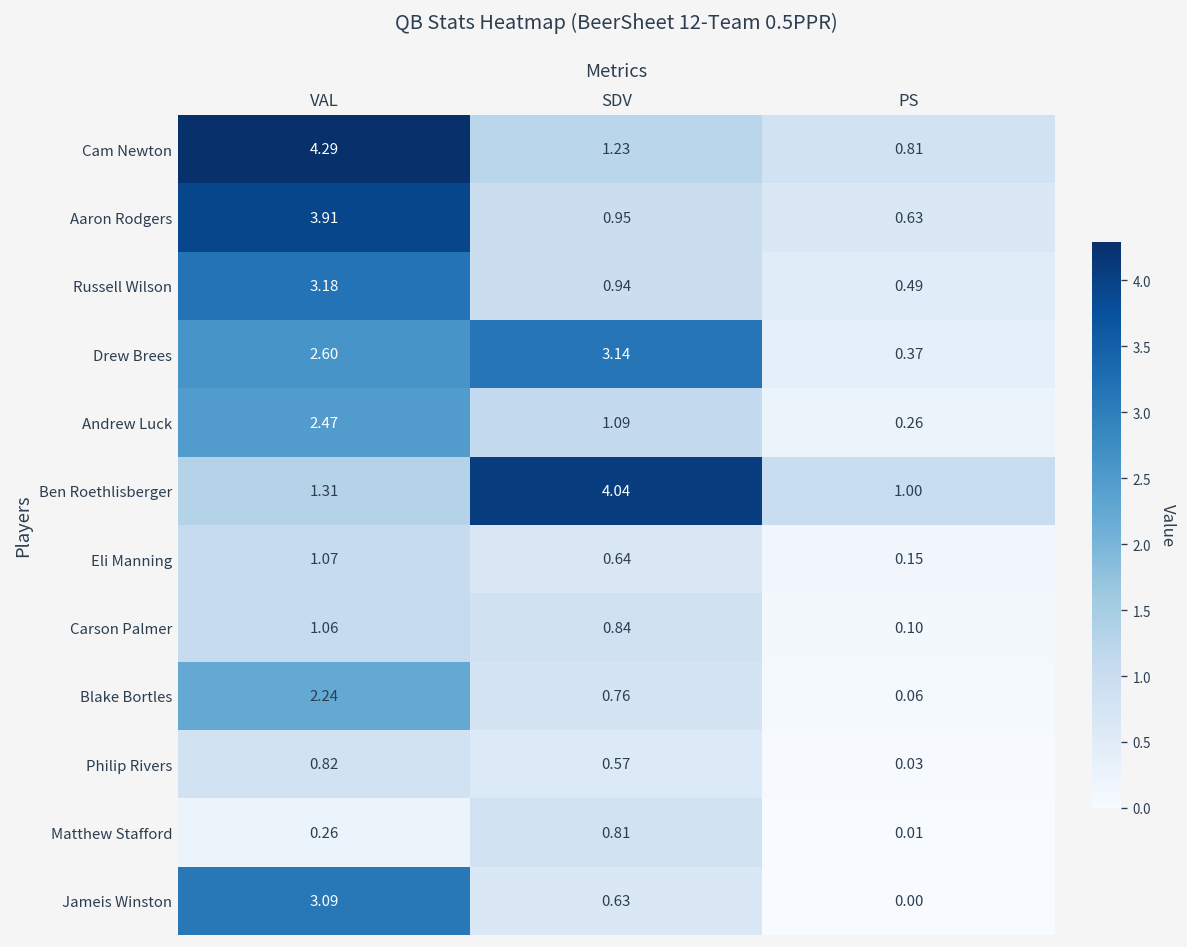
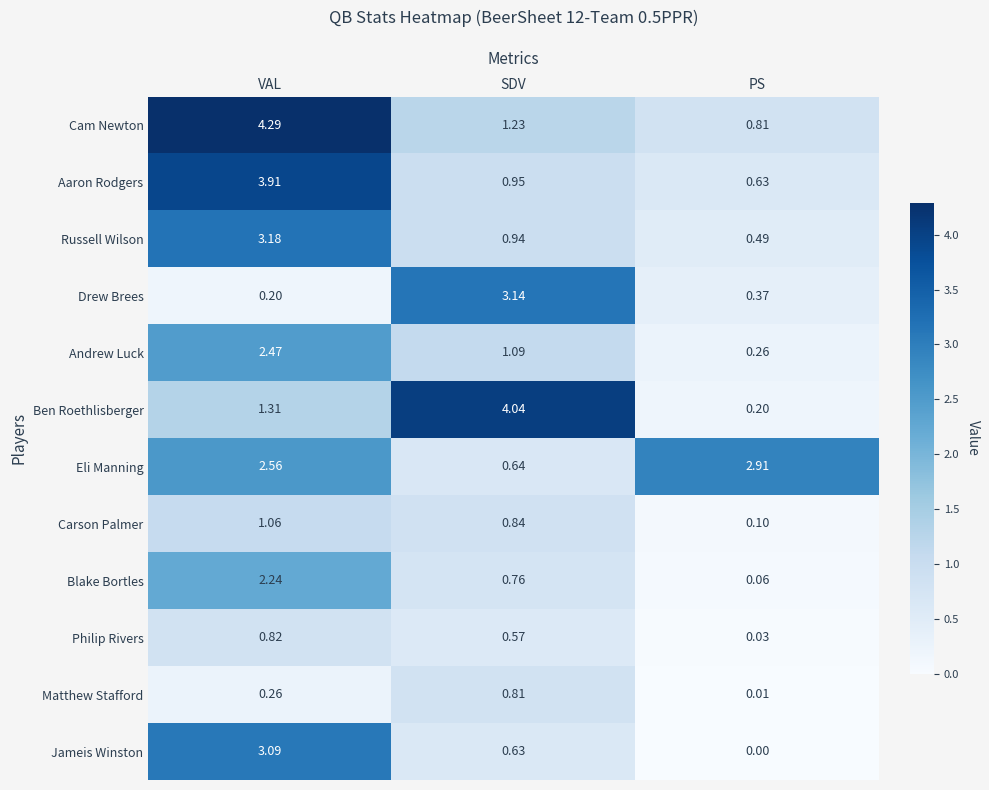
Drew Brees, VAL: 2.60 -> 0.20
Ben Roethlisberger, PS: 1.00 -> 0.20
Eli Manning, VAL: 1.07 -> 2.56
Eli Manning, PS: 0.15 -> 2.91
